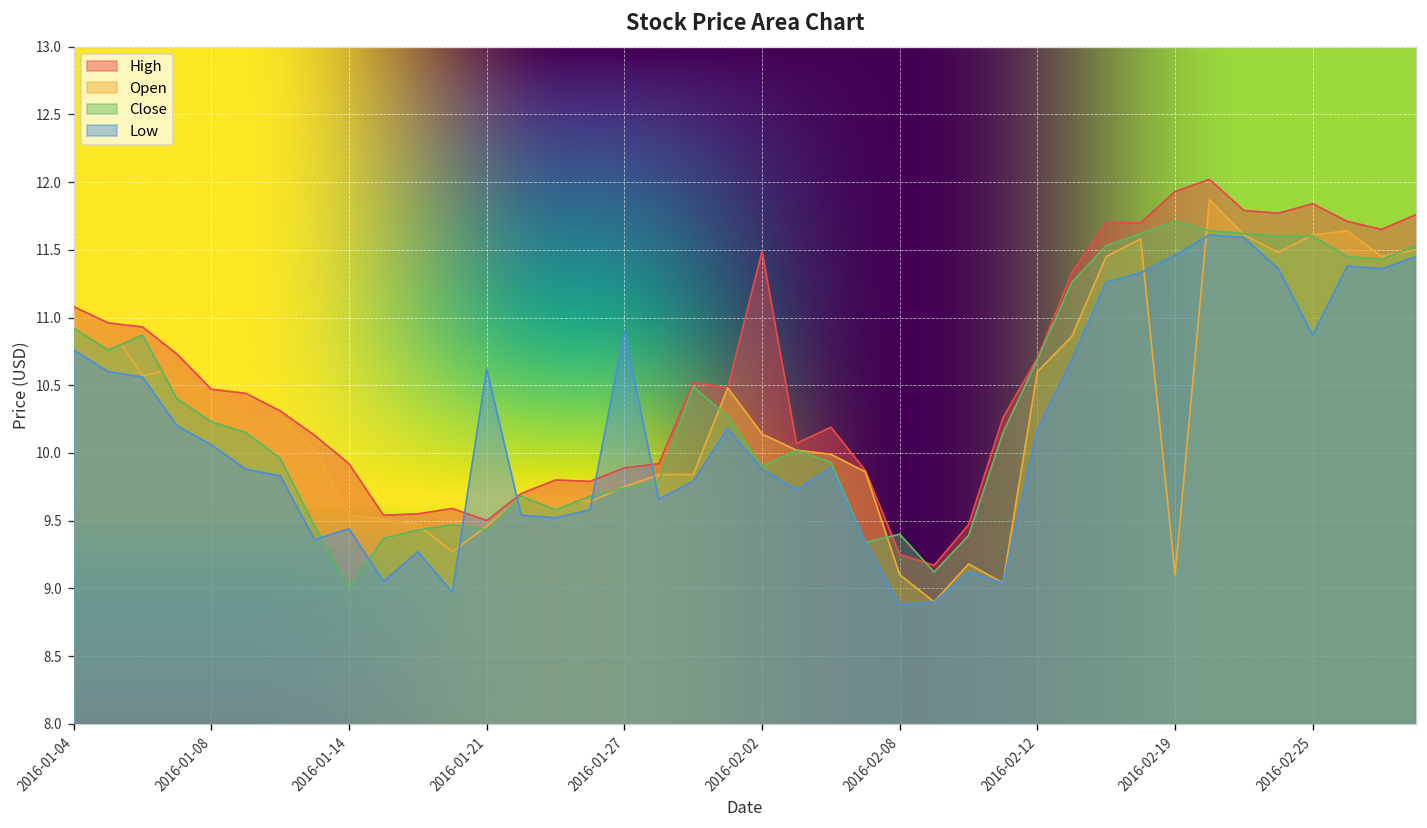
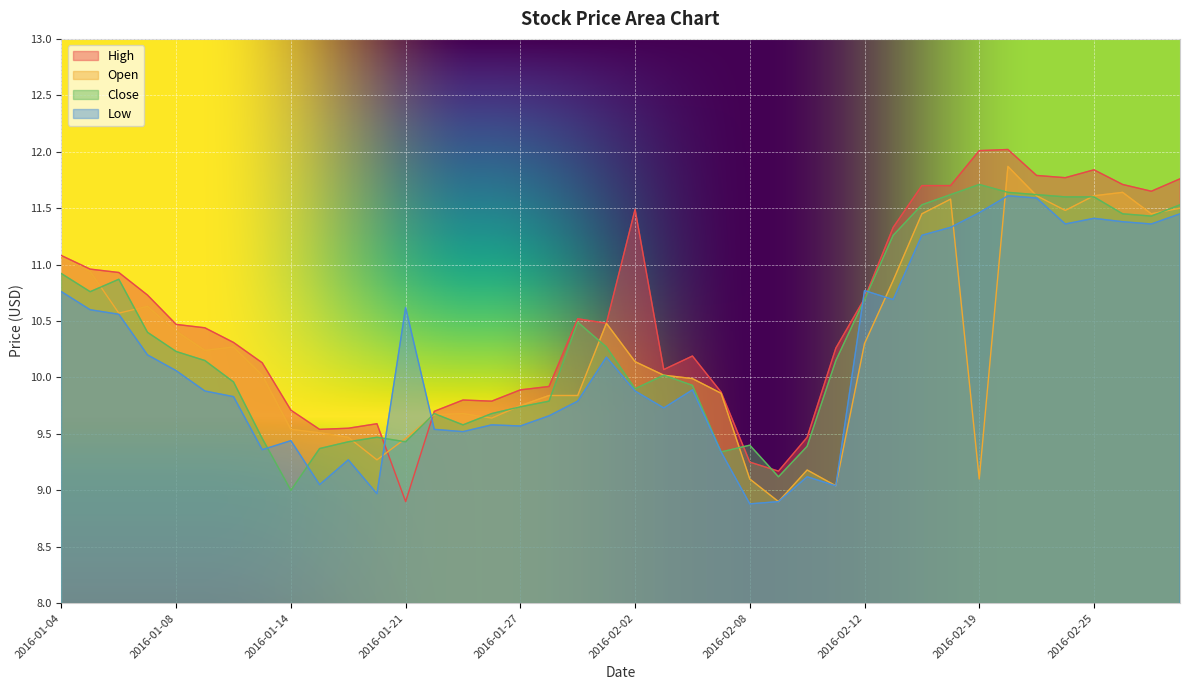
High, 2016-01-14: 9.92 -> 9.71
High, 2016-01-21: 9.5 -> 8.9
Low, 2016-01-27: 10.90 -> 9.57
Open, 2016-02-12: 10.6 -> 10.3
Low, 2016-02-12: 10.17 -> 10.77
High, 2016-02-19: 11.93 -> 12.01
Low, 2016-02-25: 10.87 -> 11.41
